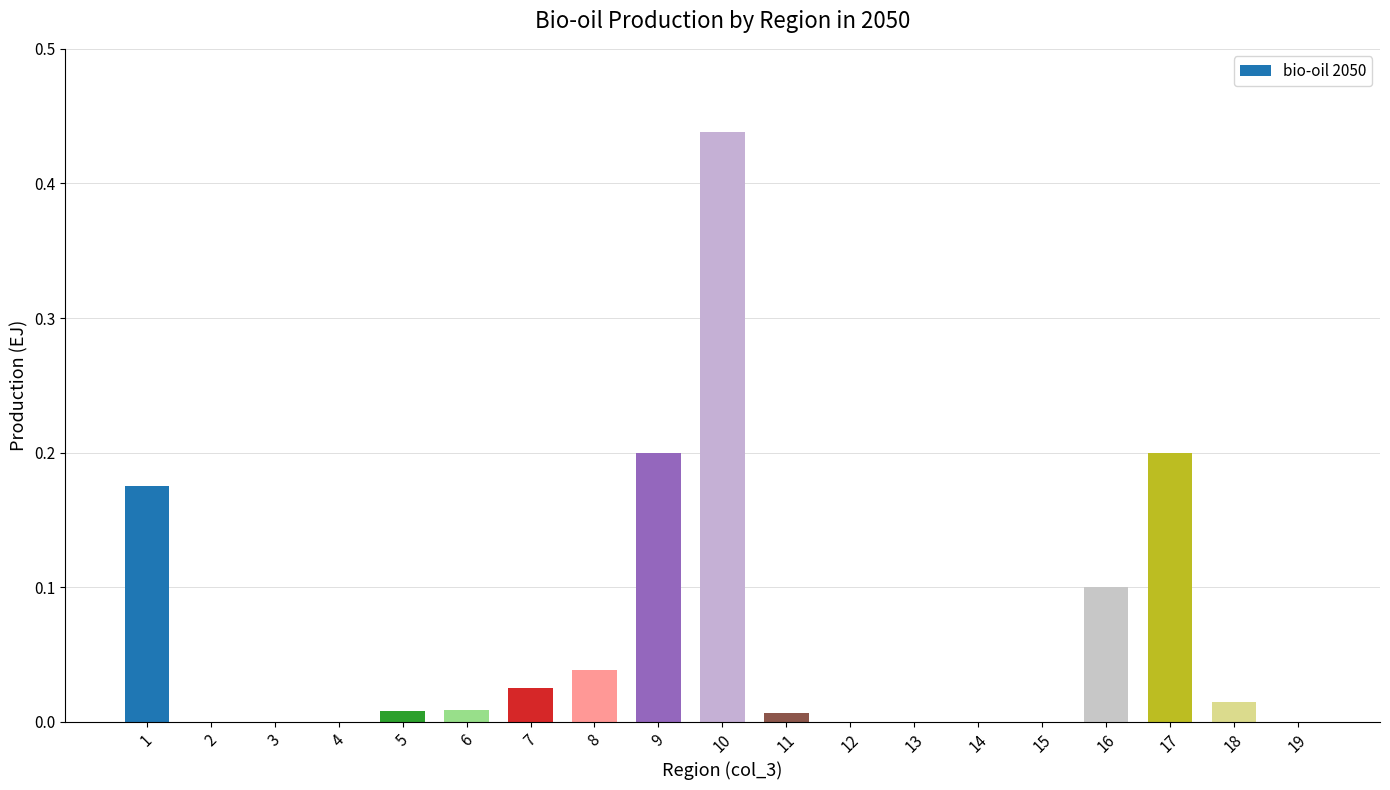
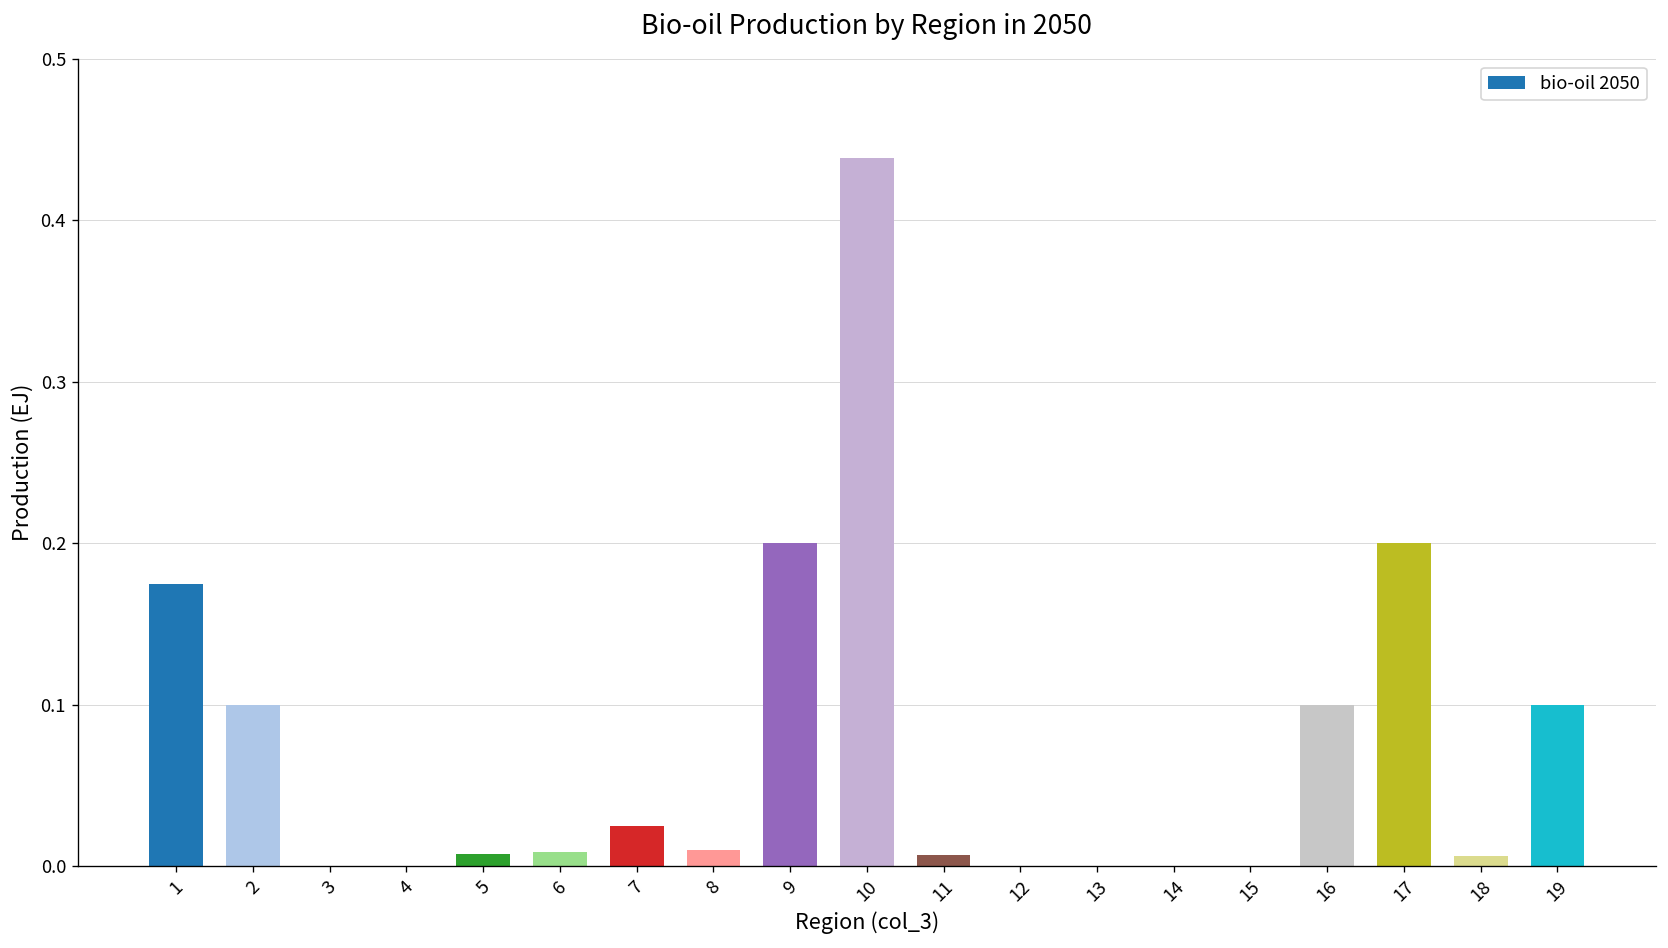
2: 0.0 -> 0.1
8: 0.039 -> 0.010
18: 0.015 -> 0.006
19: 0.0 -> 0.1
